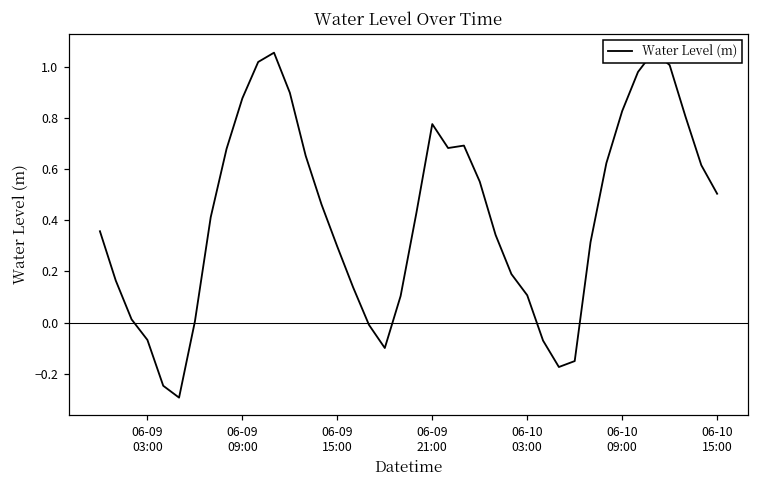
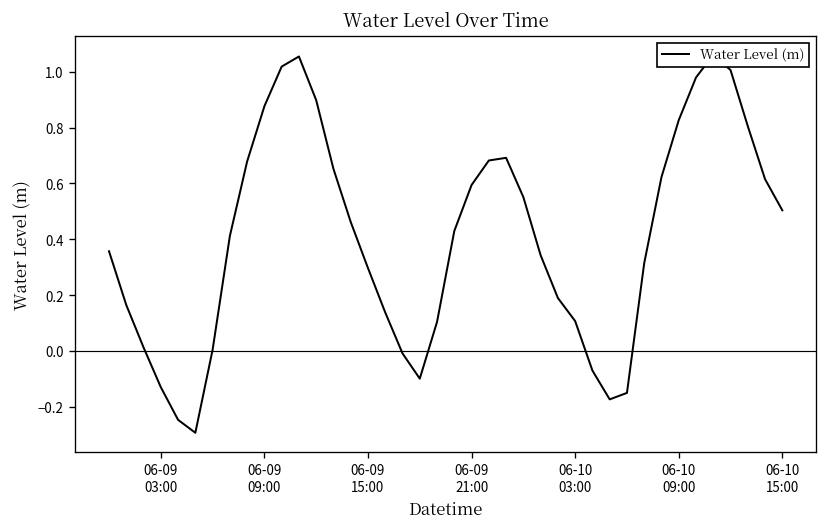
06-09 03:00: -0.07 -> -0.13
06-09 21:00: 0.78 -> 0.59
